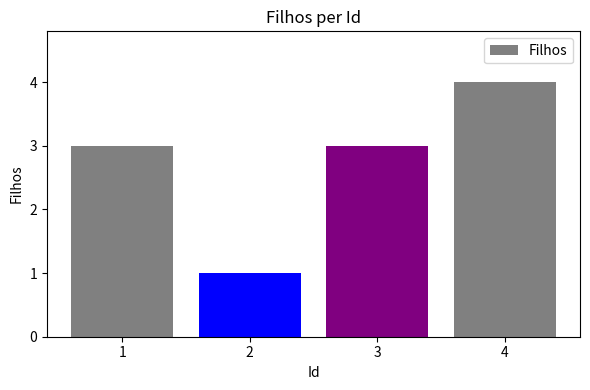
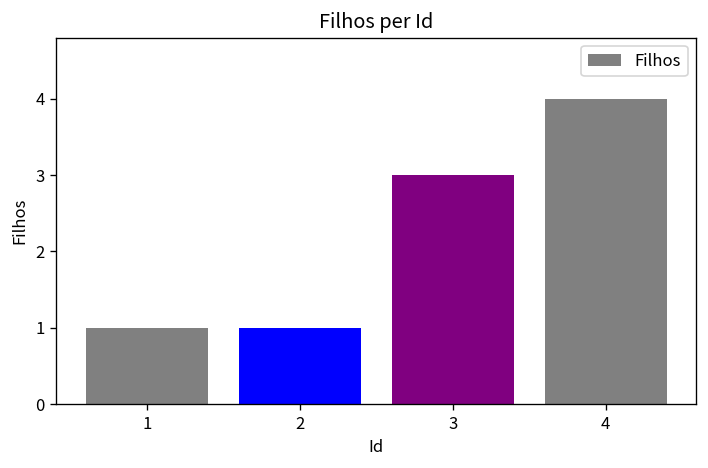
1: 3 -> 1
